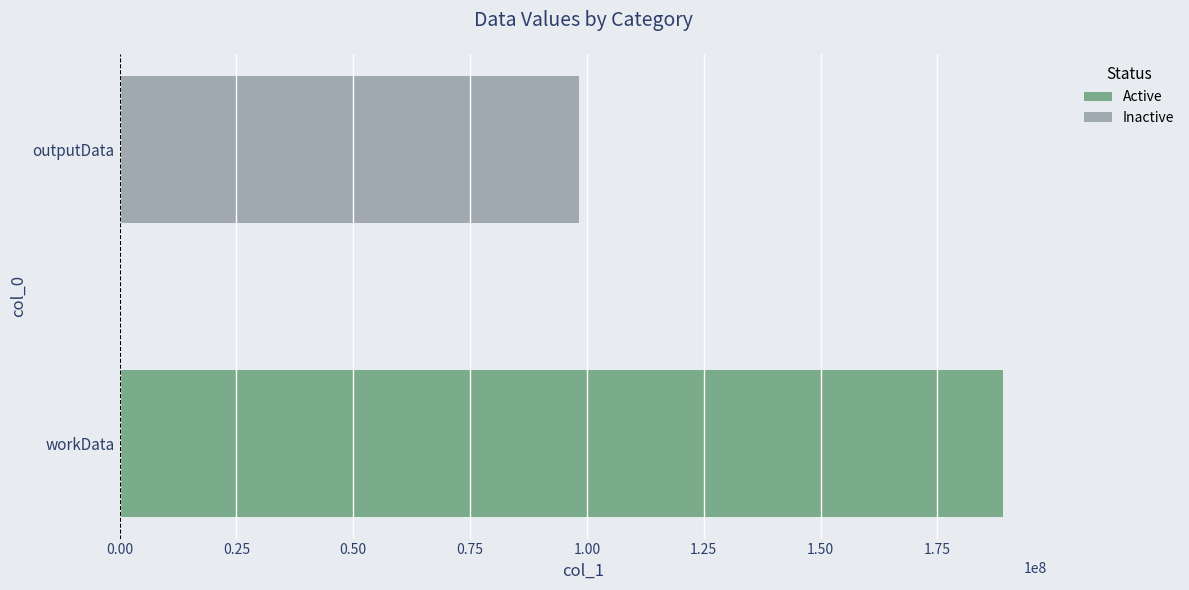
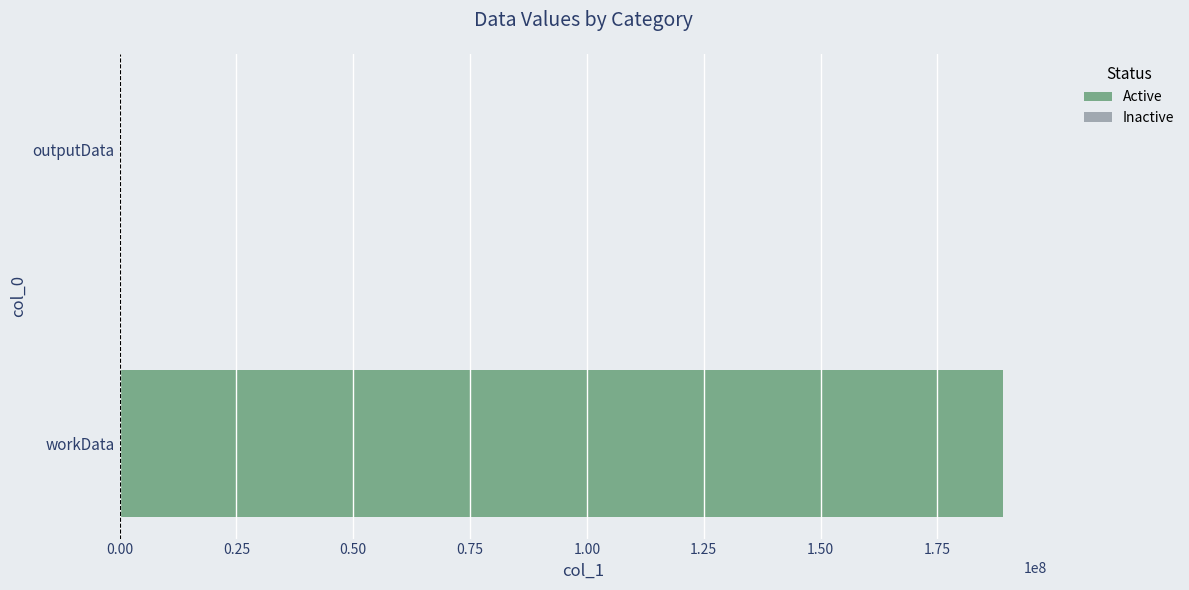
outputData: 98000000 -> 0
